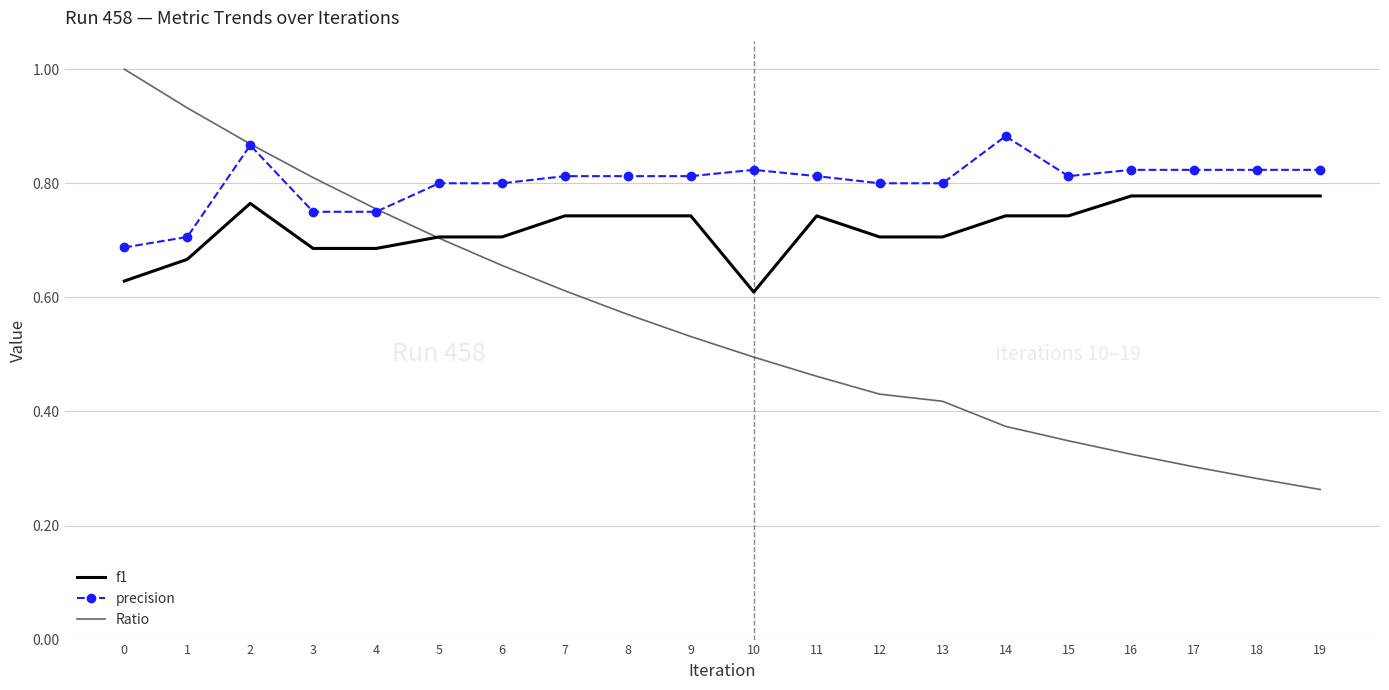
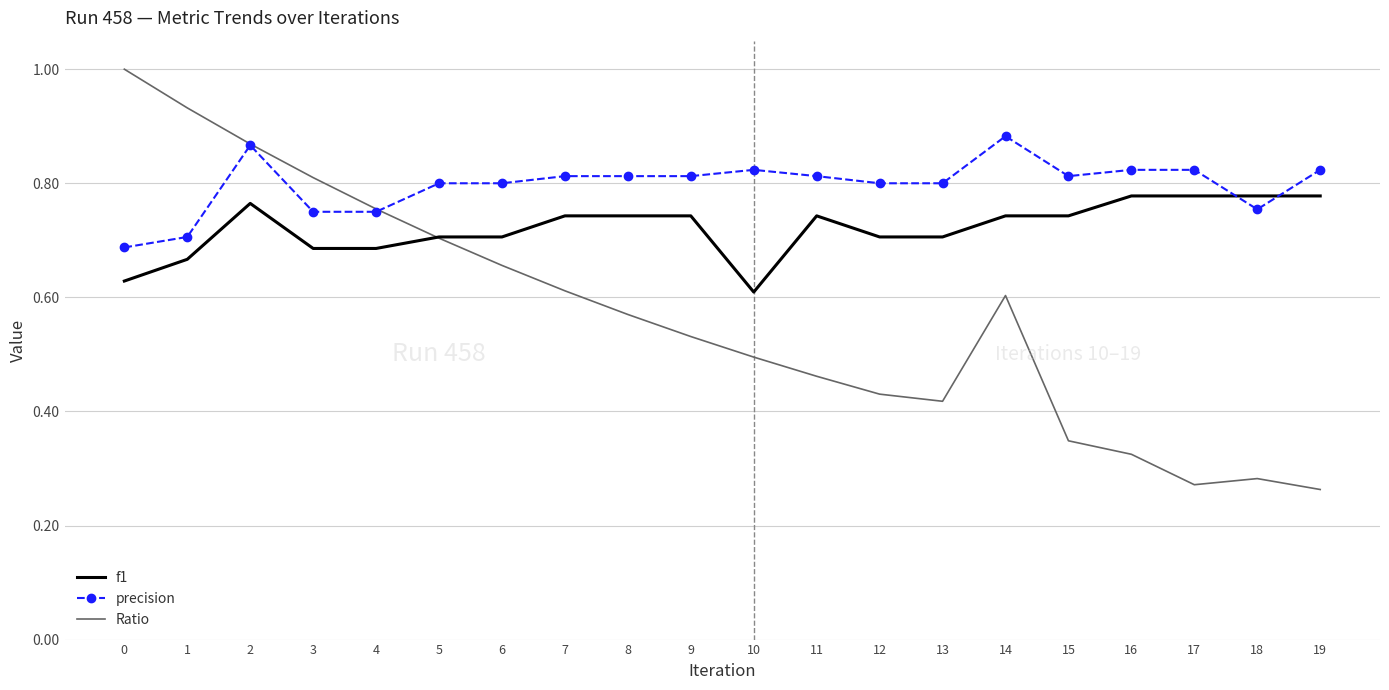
Ratio, 14: 0.37 -> 0.60
Ratio, 17: 0.30 -> 0.27
precision, 18: 0.82 -> 0.75
